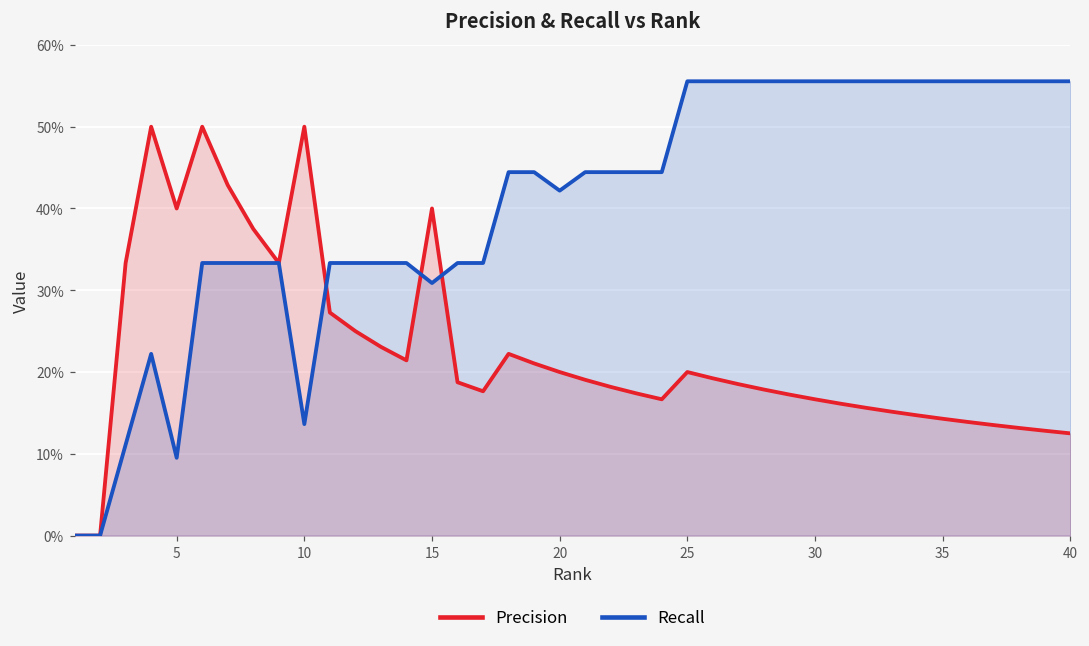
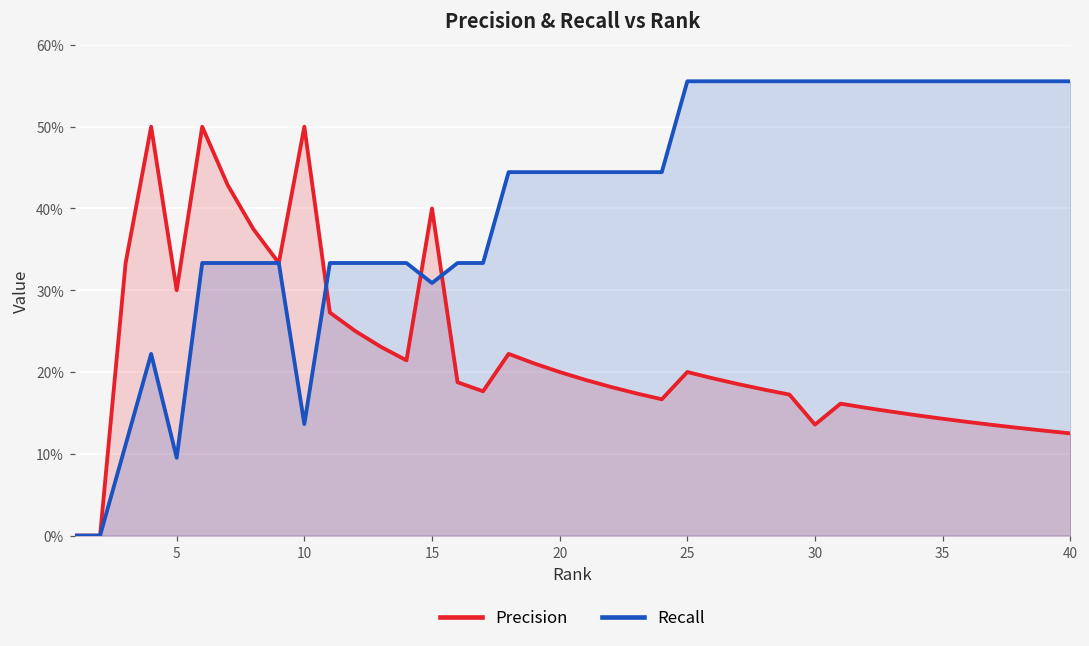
Precision, 5: 40% -> 30%
Recall, 20: 42% -> 44%
Precision, 30: 17% -> 14%
